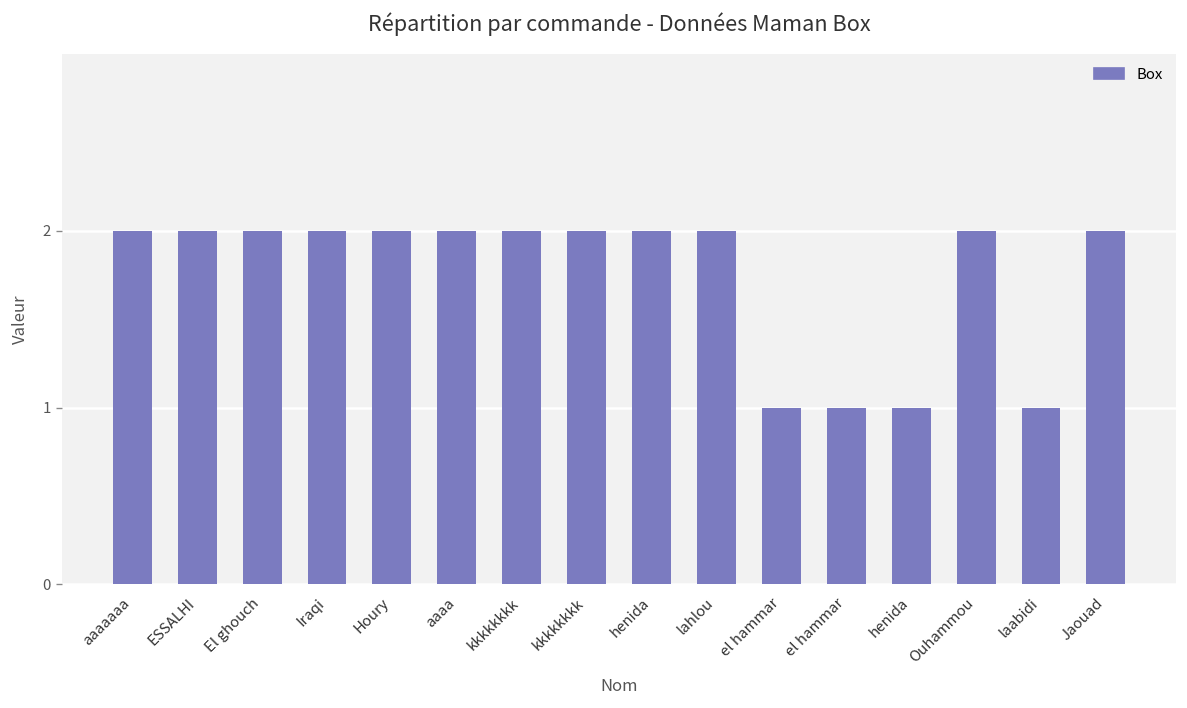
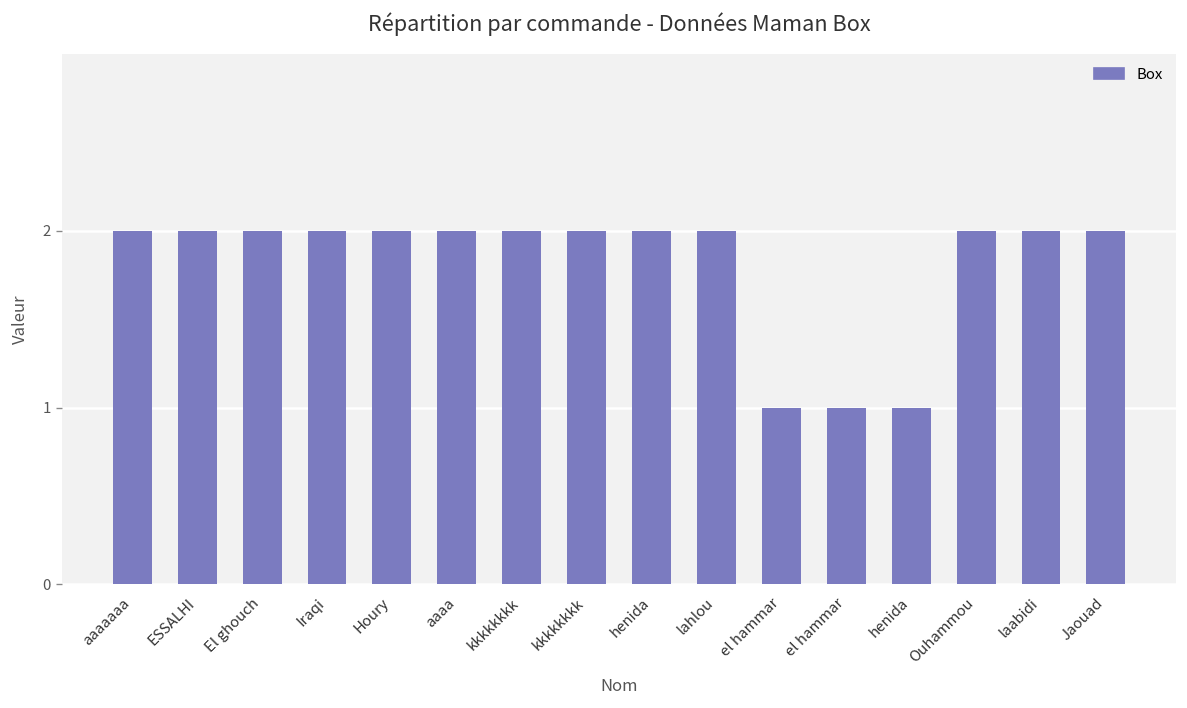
laabidi: 1 -> 2
